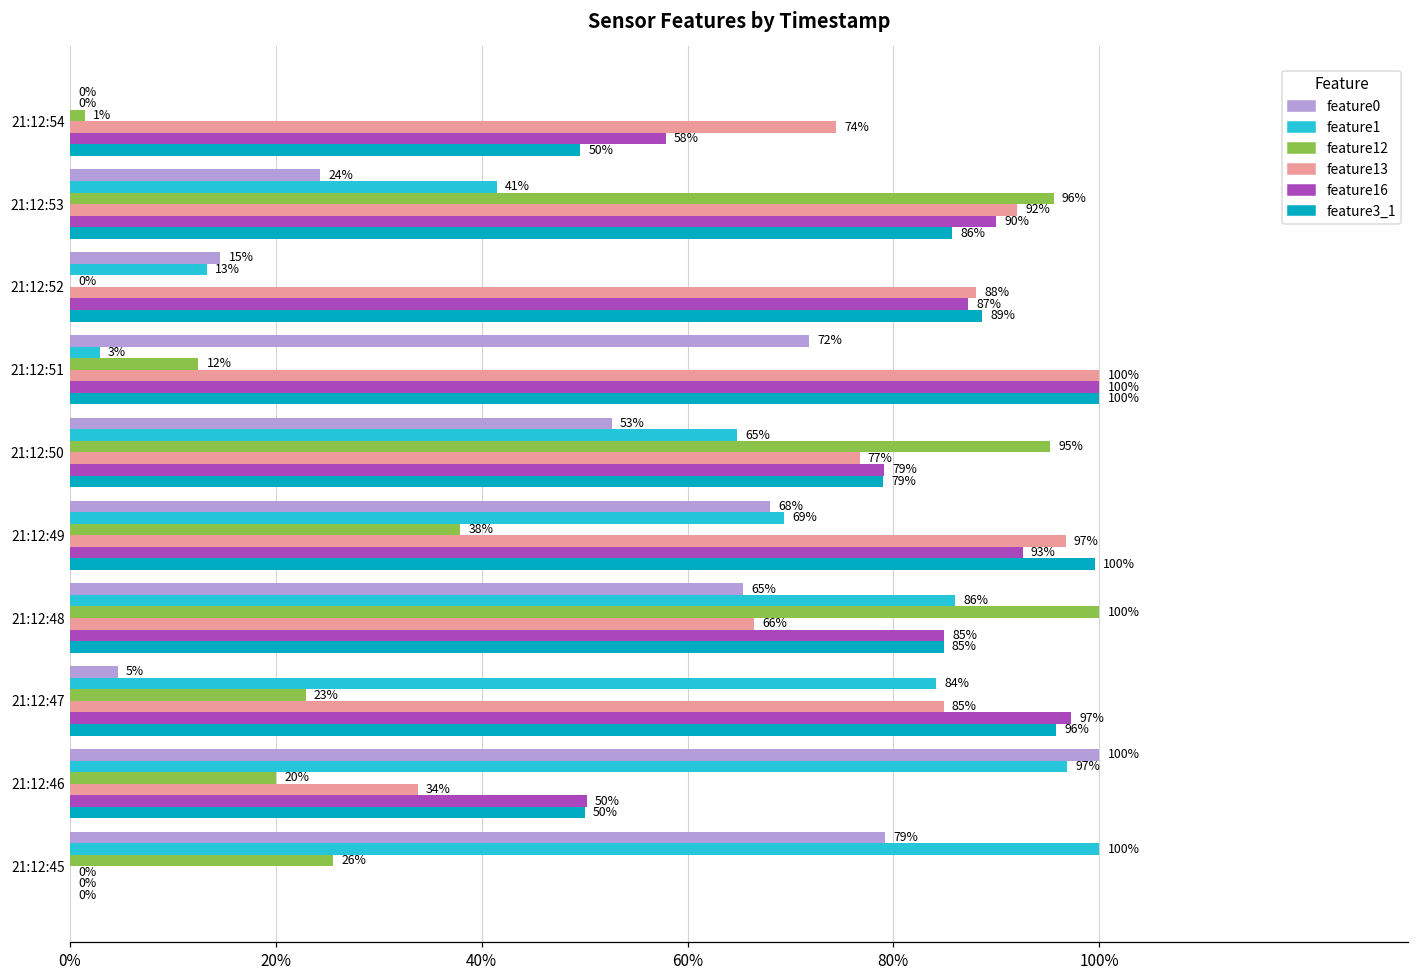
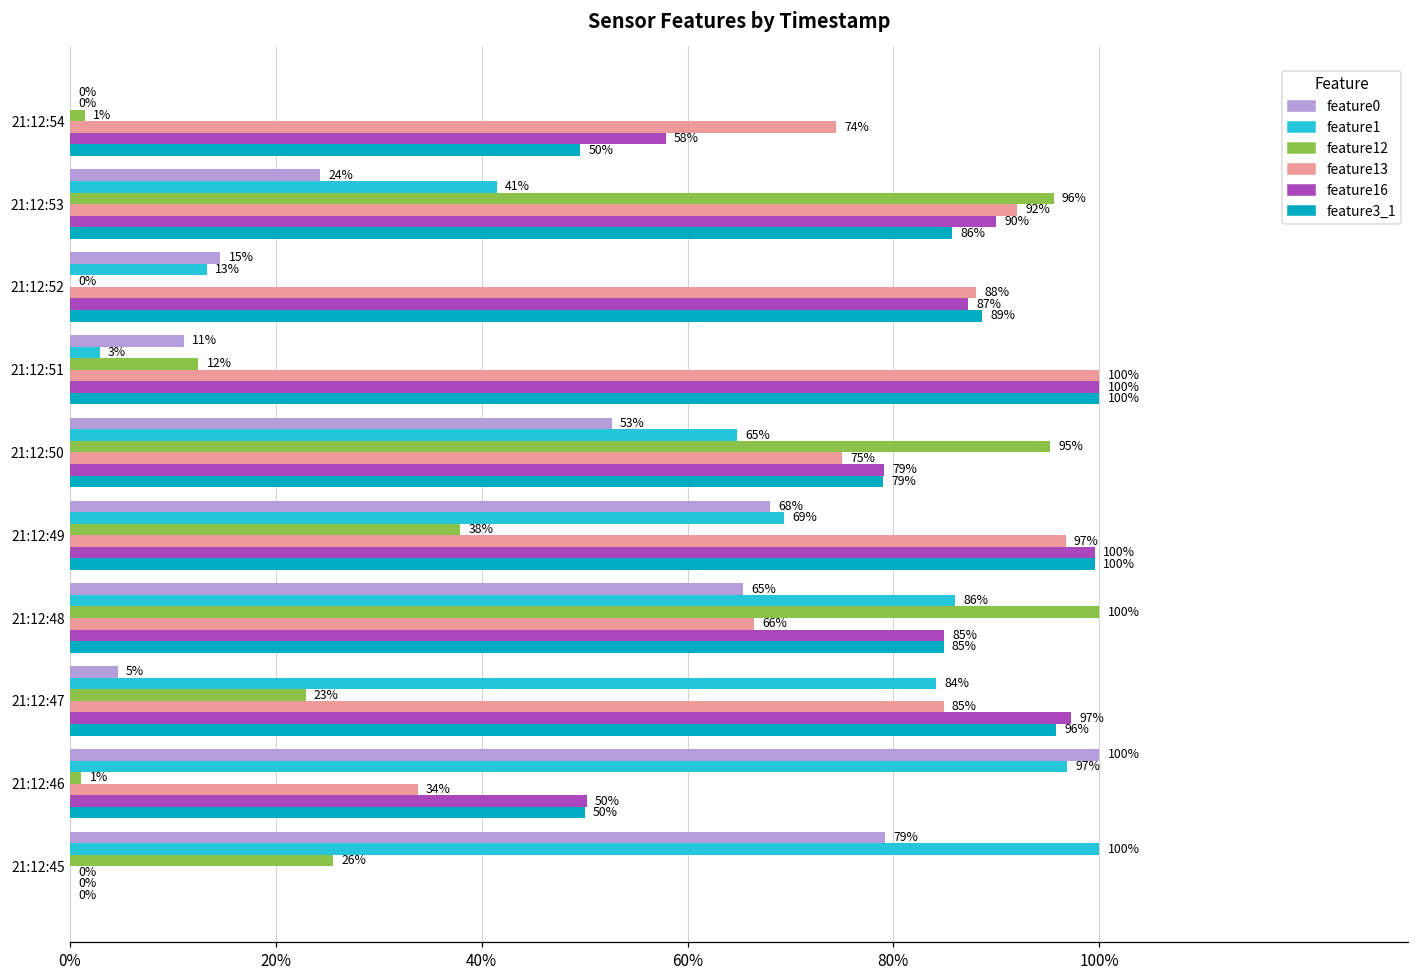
feature0, 21:12:51: 72% -> 11%
feature13, 21:12:50: 77% -> 75%
feature16, 21:12:49: 93% -> 100%
feature12, 21:12:46: 20% -> 1%
